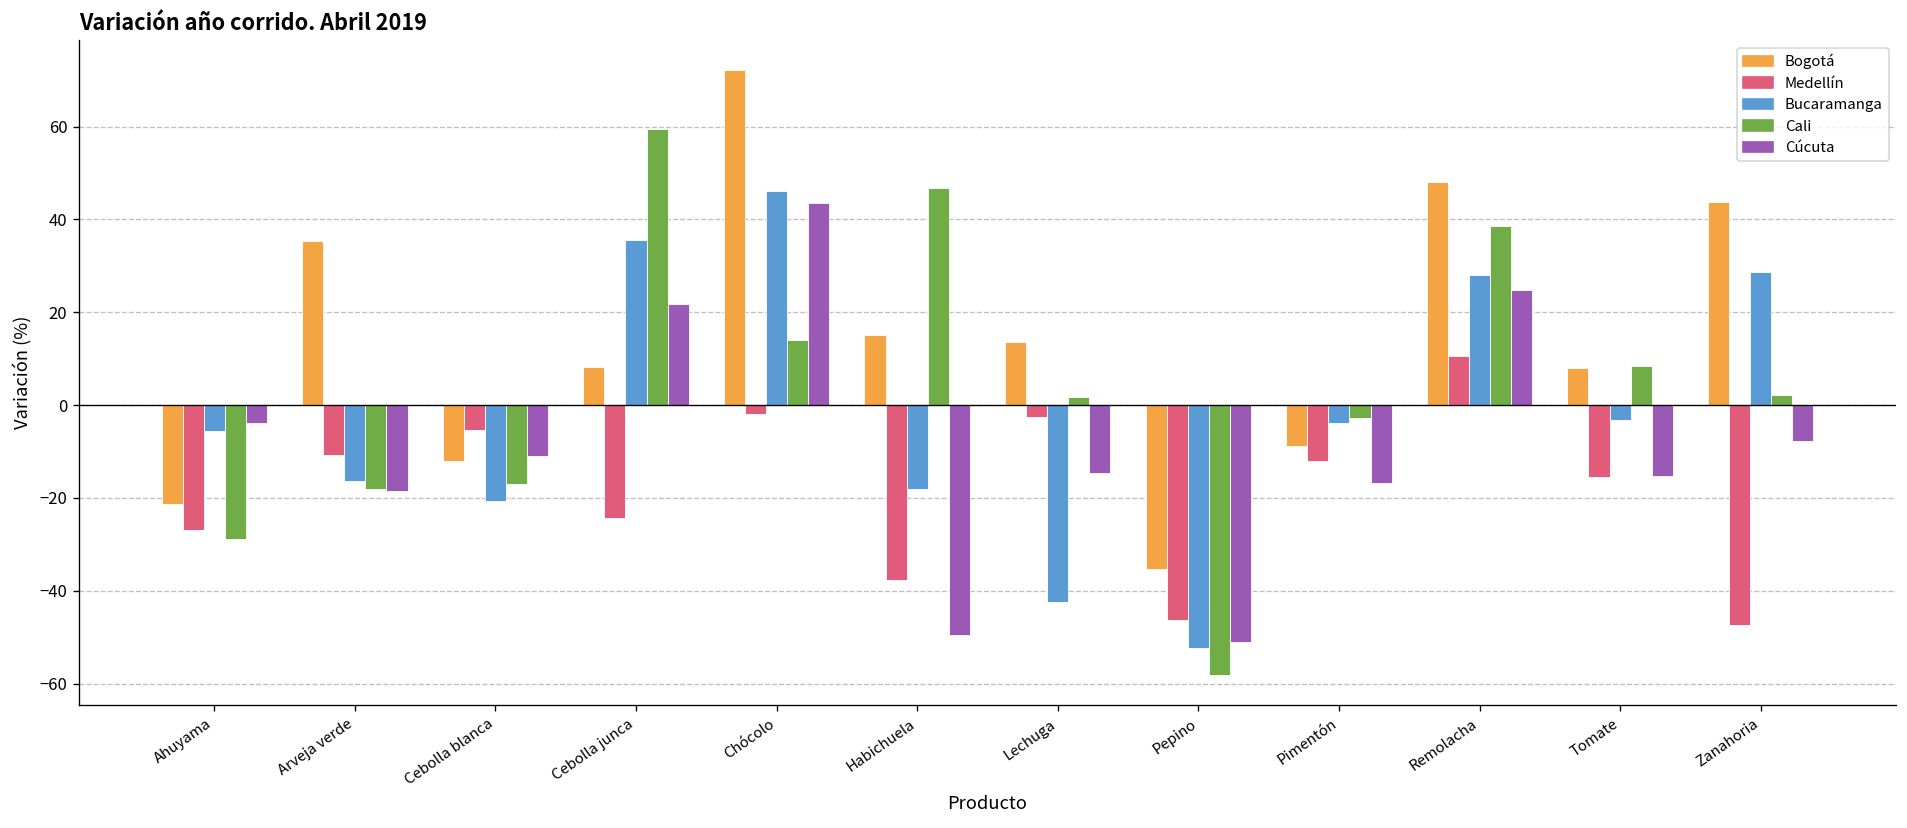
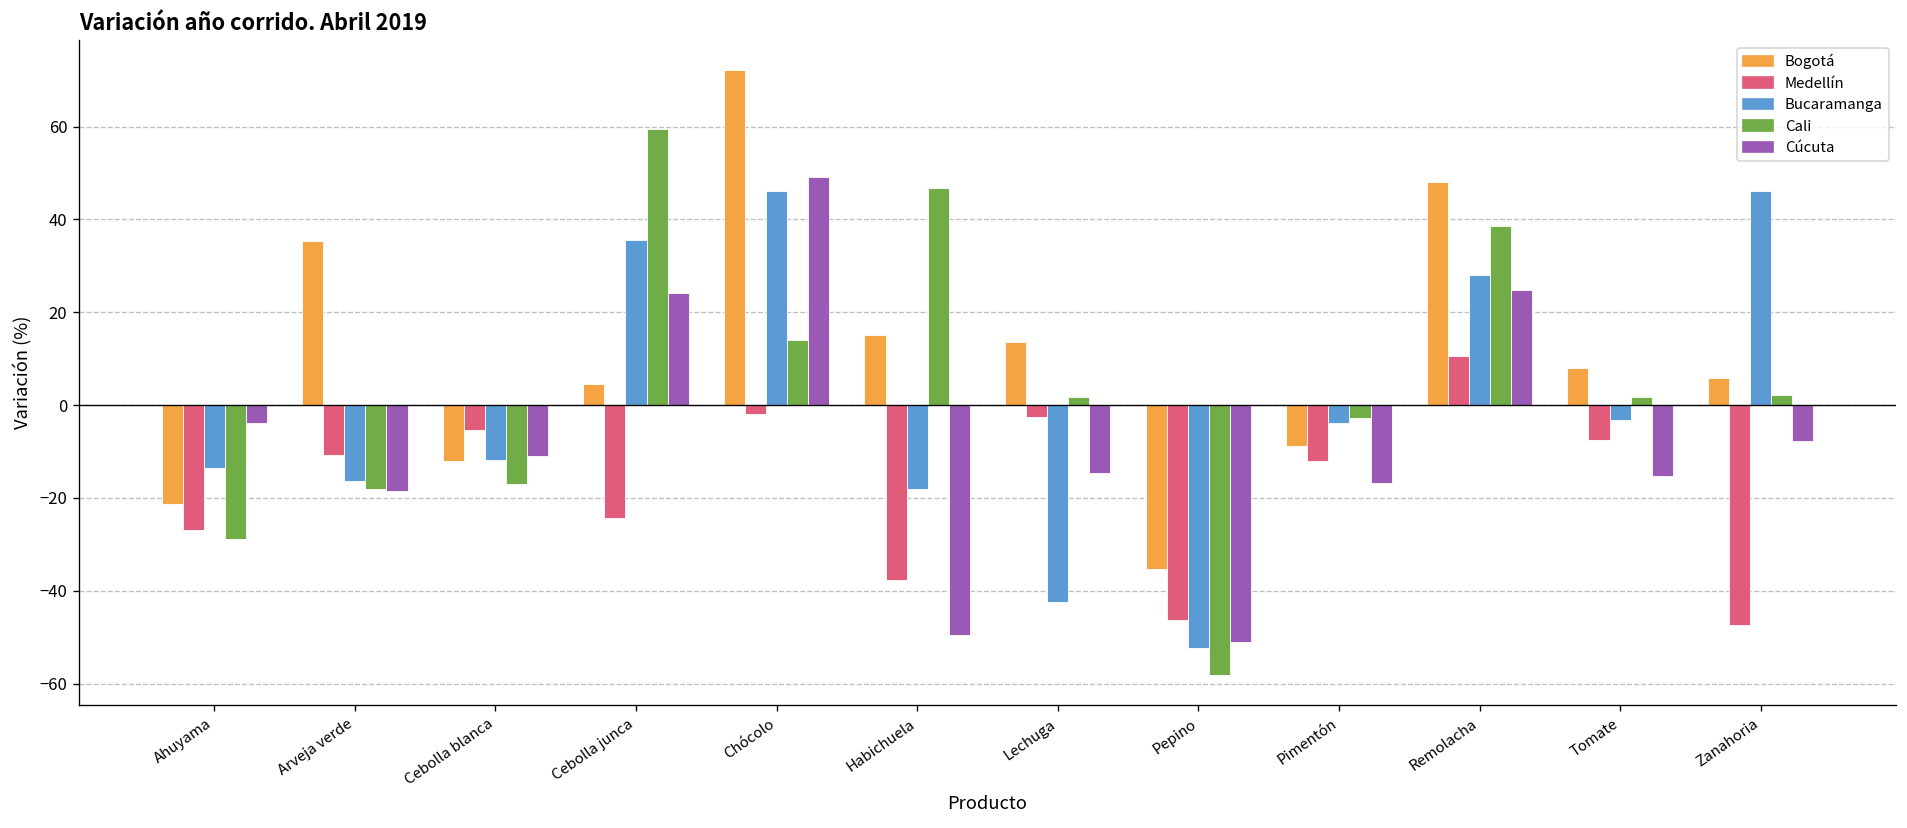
Bucaramanga, Ahuyama: -6 -> -14
Bucaramanga, Cebolla blanca: -21 -> -12
Bogotá, Cebolla junca: 8 -> 5
Cúcuta, Cebolla junca: 22 -> 24
Cúcuta, Chócolo: 43 -> 49
Medellín, Tomate: -15 -> -8
Cali, Tomate: 8 -> 2
Bogotá, Zanahoria: 44 -> 6
Bucaramanga, Zanahoria: 29 -> 46
